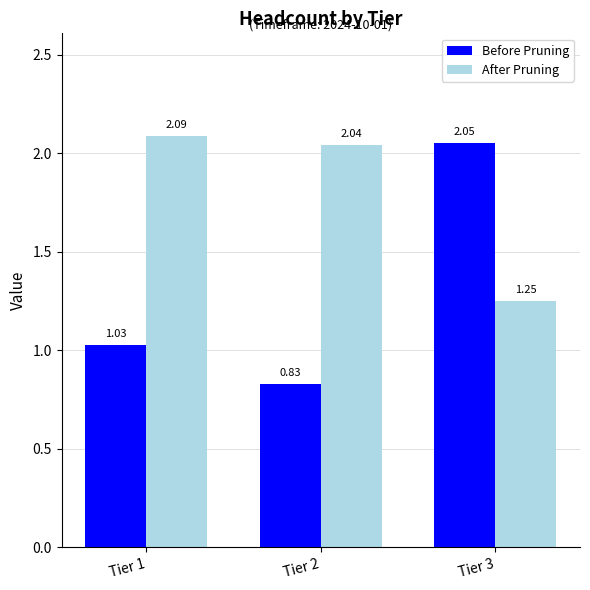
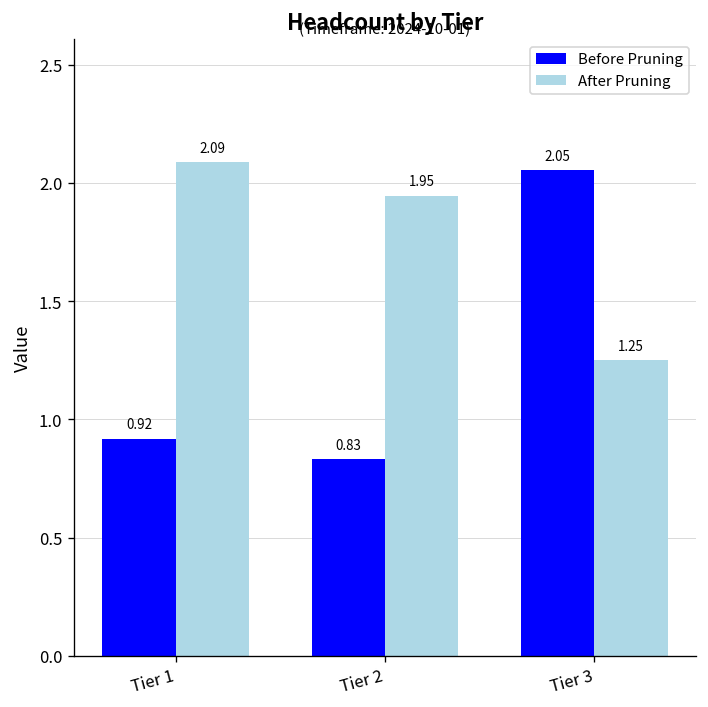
Before Pruning, Tier 1: 1.03 -> 0.92
After Pruning, Tier 2: 2.04 -> 1.95
